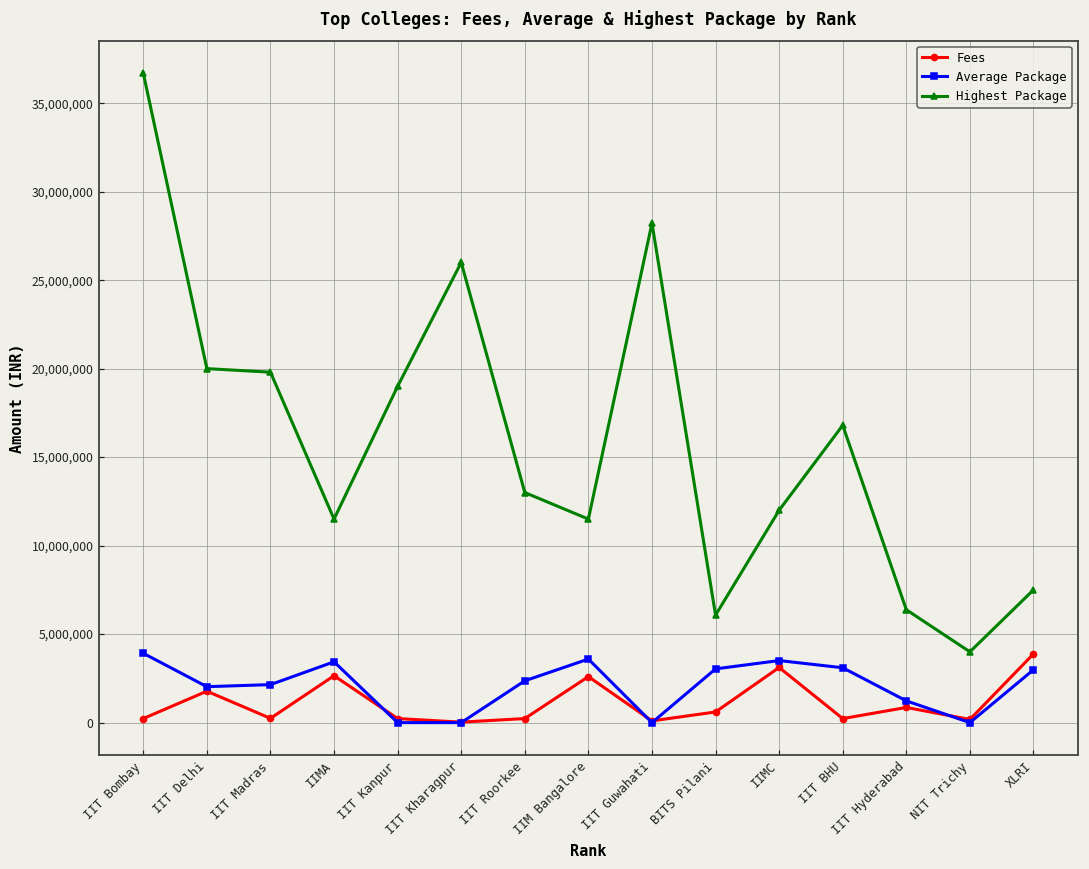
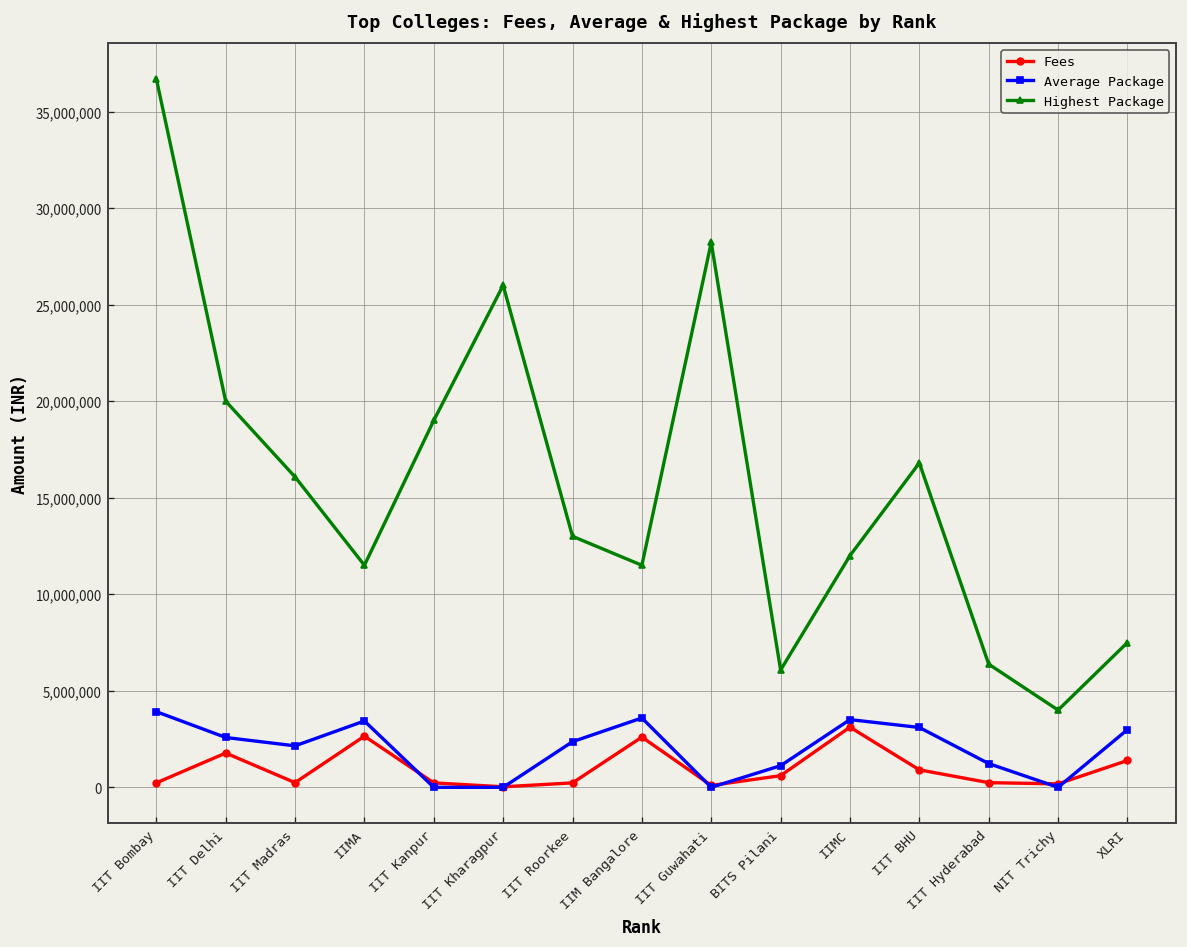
Average Package, IIT Delhi: 2,000,000 -> 2,600,000
Highest Package, IIT Madras: 19,800,000 -> 16,100,000
Average Package, BITS Pilani: 3,000,000 -> 1,100,000
Fees, IIT BHU: 200,000 -> 900,000
Fees, IIT Hyderabad: 900,000 -> 200,000
Fees, XLRI: 3,900,000 -> 1,400,000
